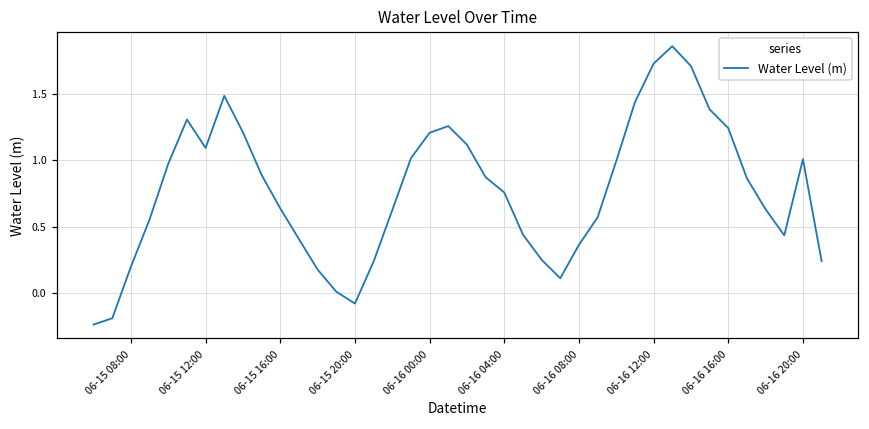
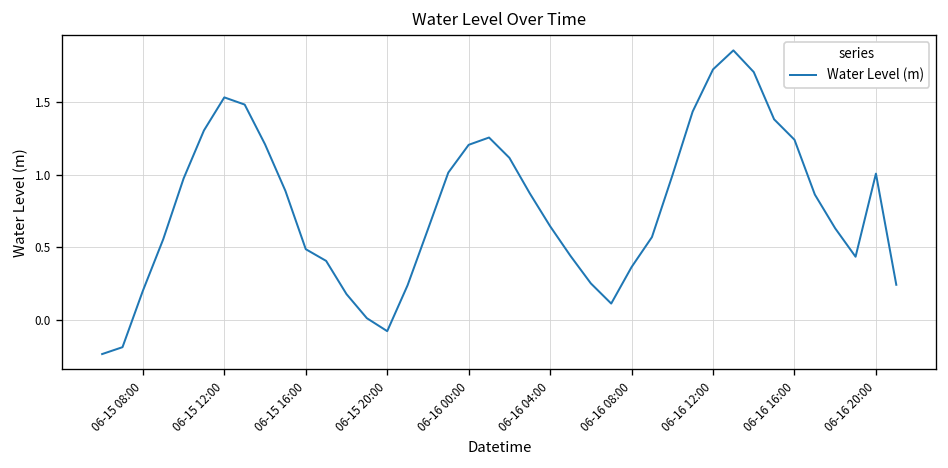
06-15 12:00: 1.09 -> 1.53
06-15 16:00: 0.64 -> 0.49
06-16 04:00: 0.76 -> 0.65
